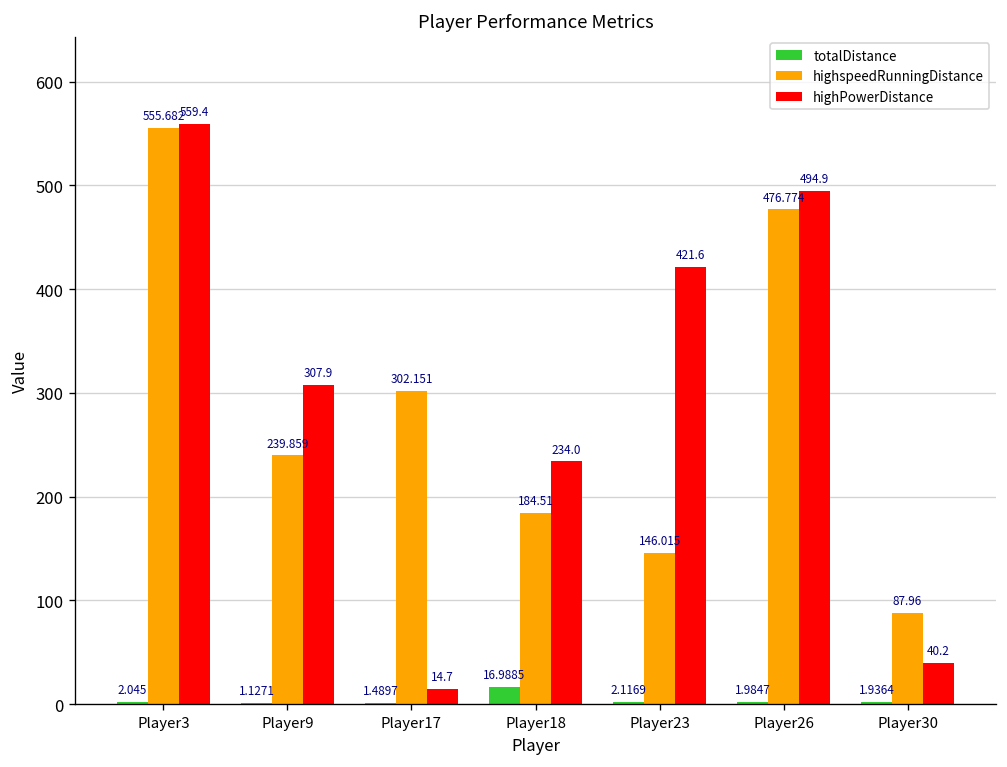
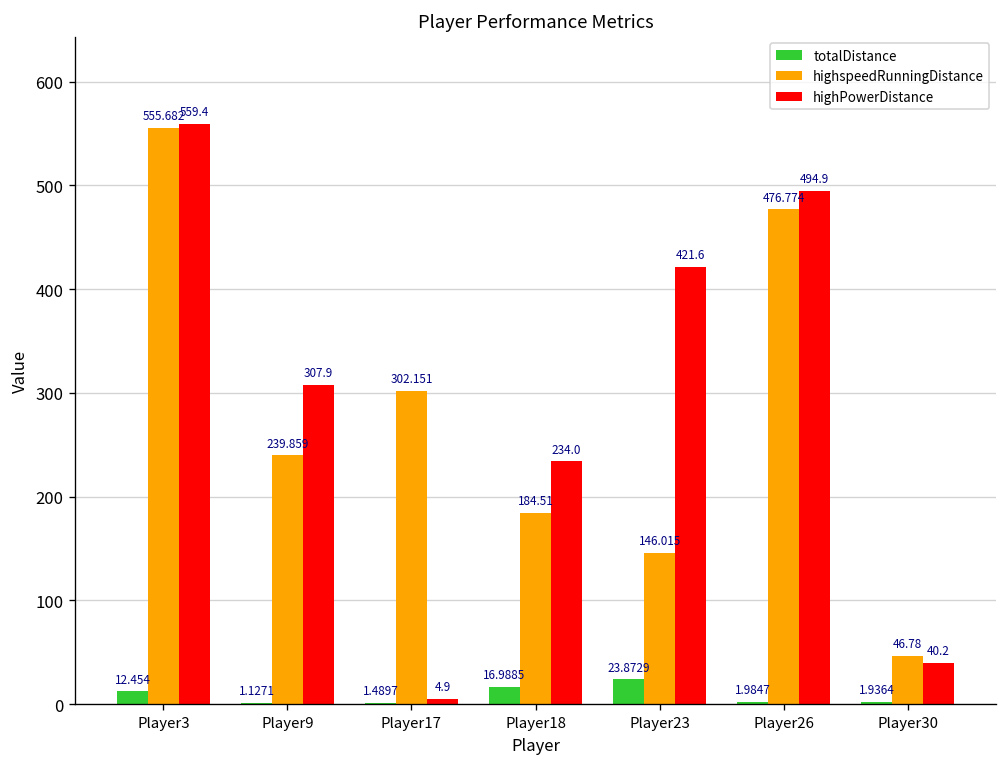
totalDistance, Player3: 2.045 -> 12.454
highPowerDistance, Player17: 14.7 -> 4.9
totalDistance, Player23: 2.1169 -> 23.8729
highspeedRunningDistance, Player30: 87.96 -> 46.78
